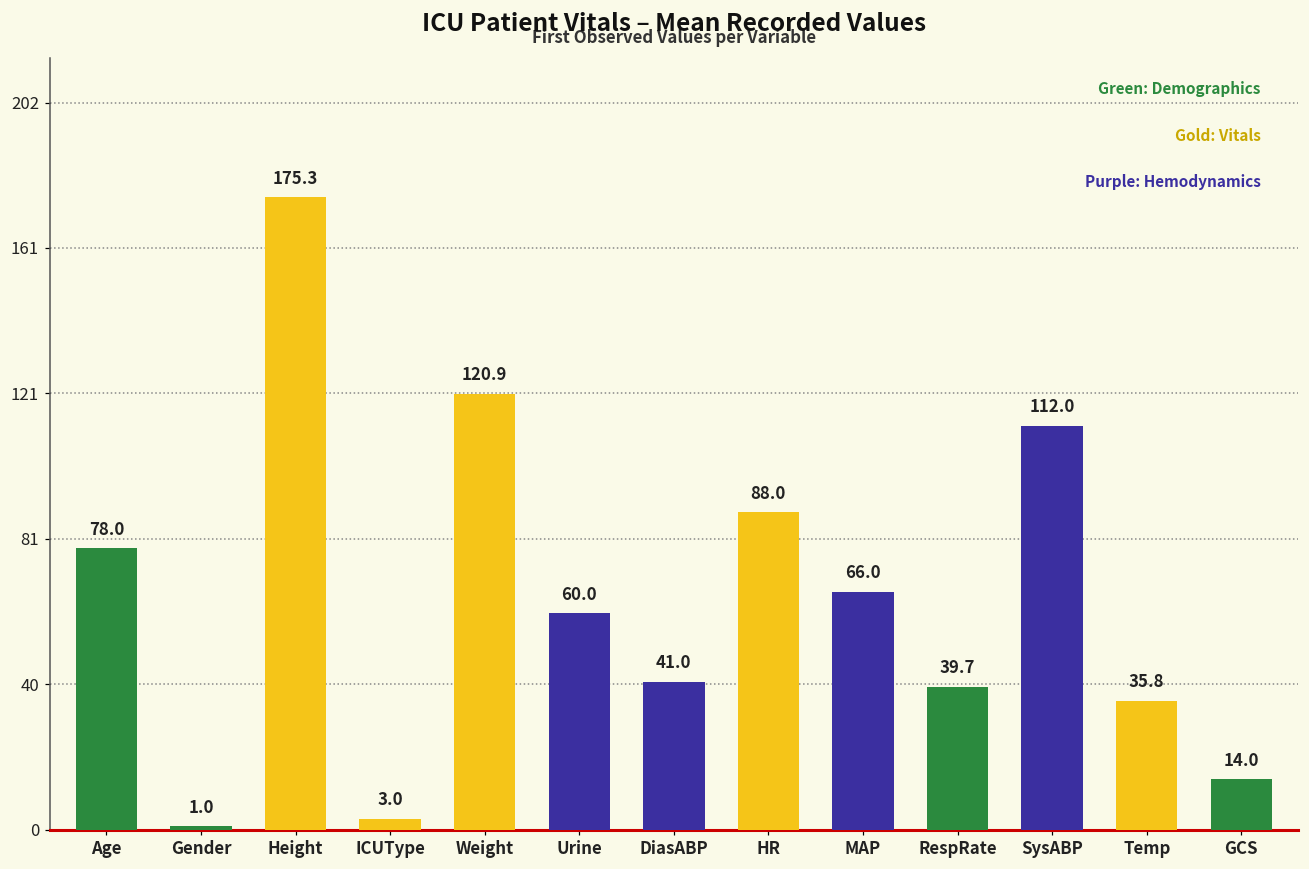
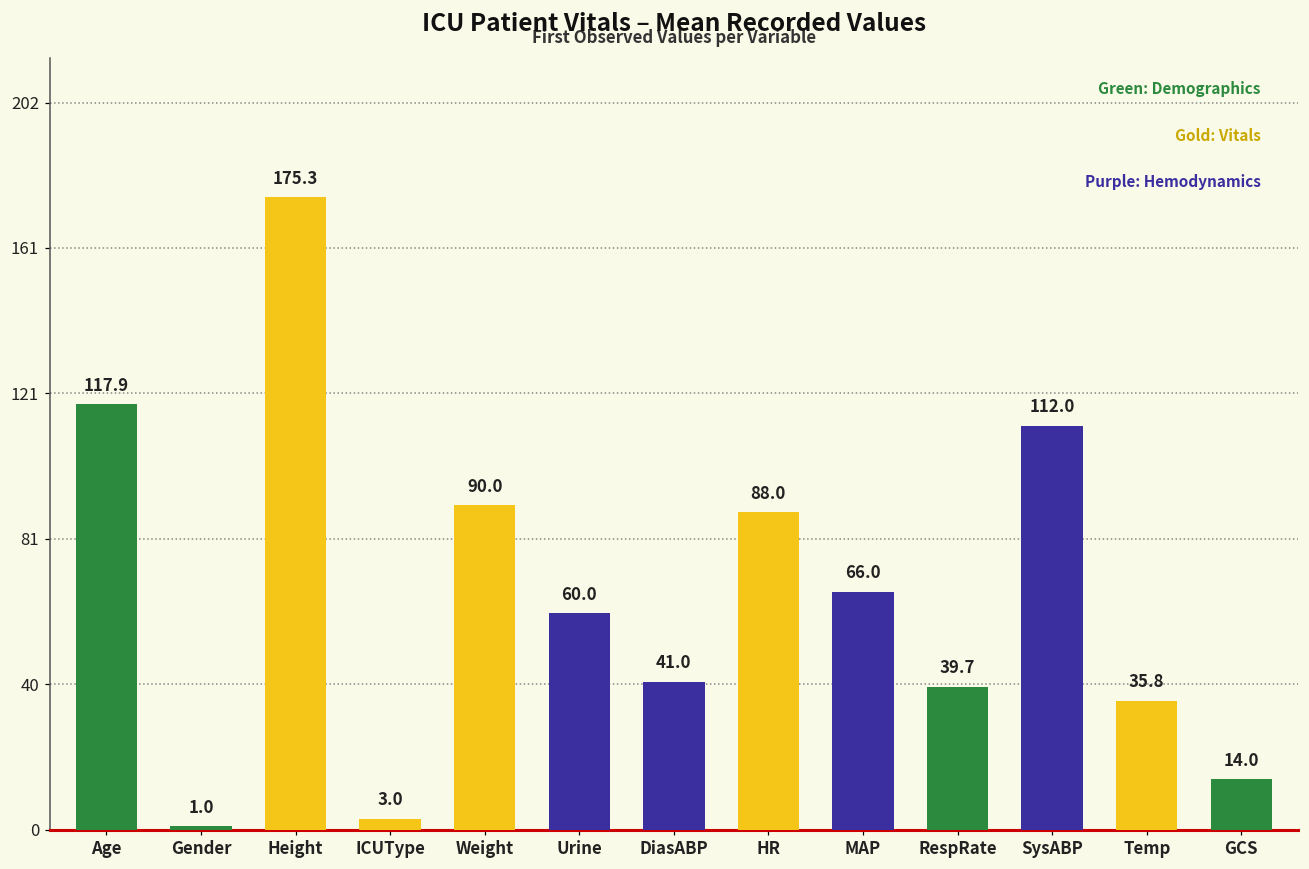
Age: 78.0 -> 117.9
Weight: 120.9 -> 90.0
